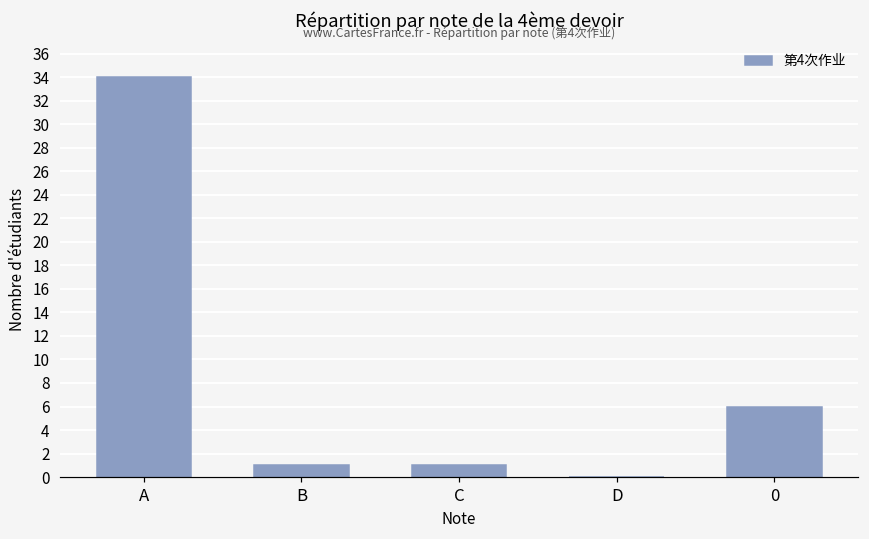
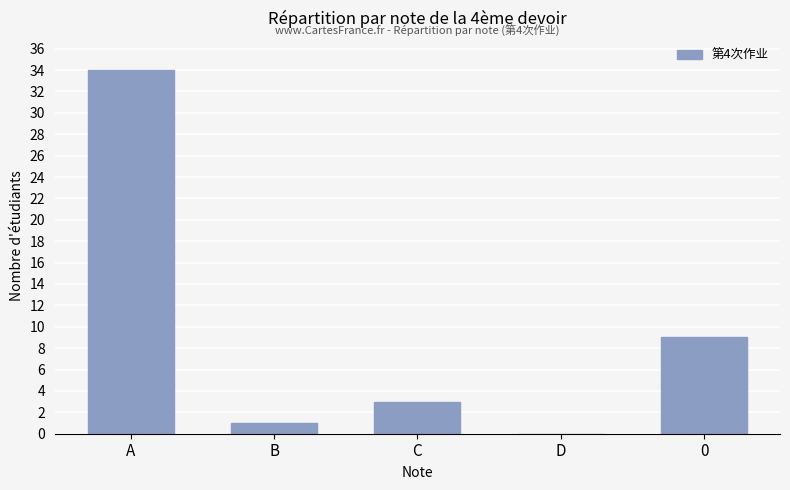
C: 1 -> 3
0: 6 -> 9
